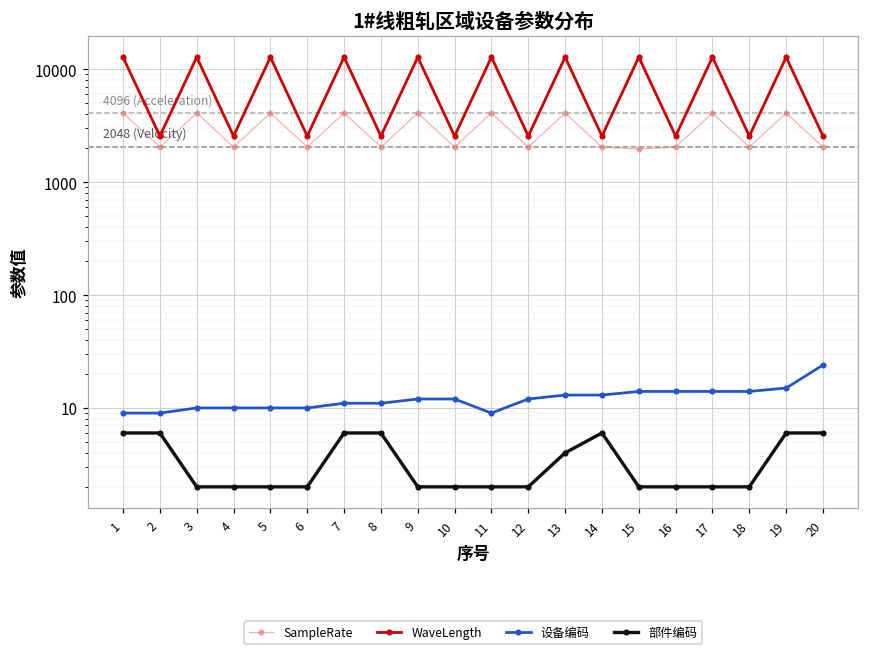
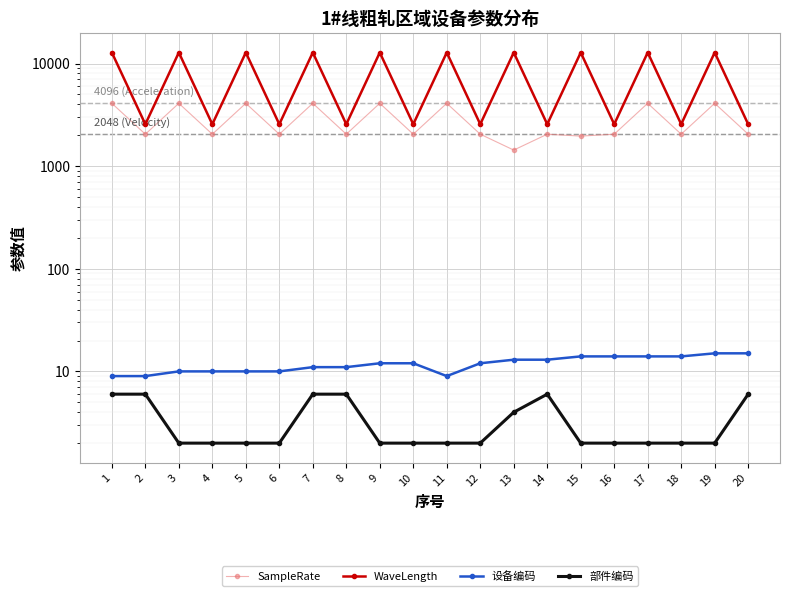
SampleRate, 13: 4100 -> 1400
部件编码, 19: 6 -> 2
设备编码, 20: 24 -> 15
